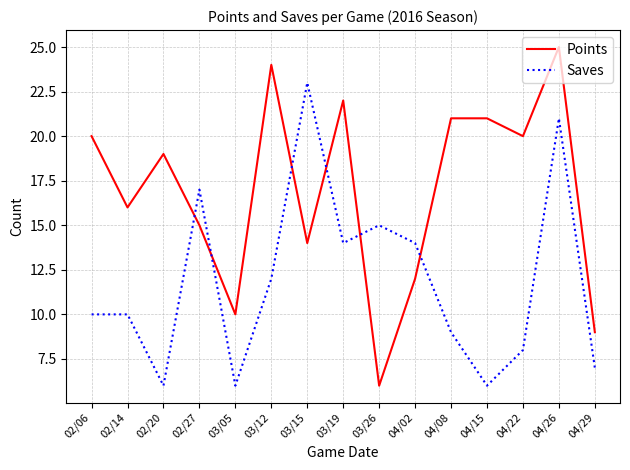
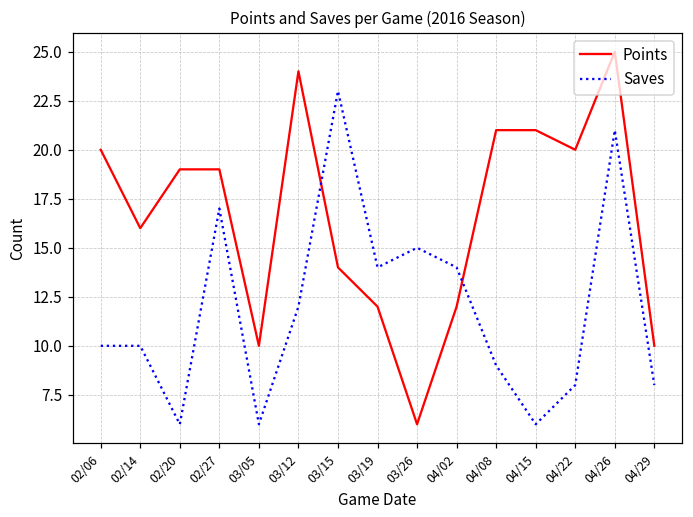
Points, 02/27: 15 -> 19
Points, 03/19: 22 -> 12
Points, 04/29: 9 -> 10
Saves, 04/29: 7 -> 8
